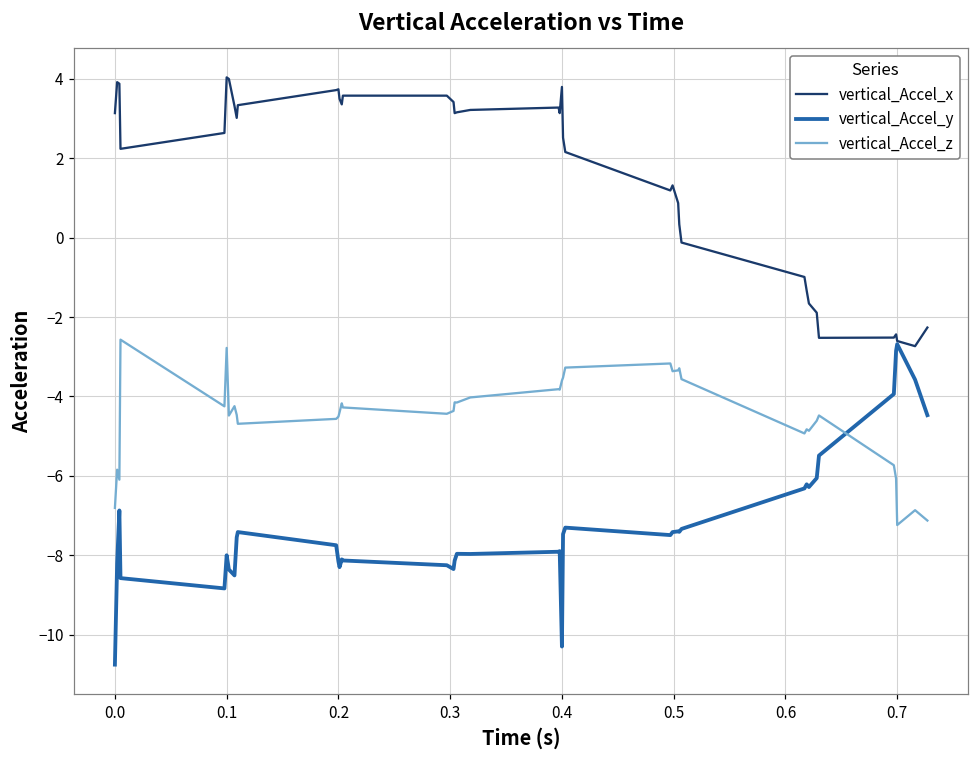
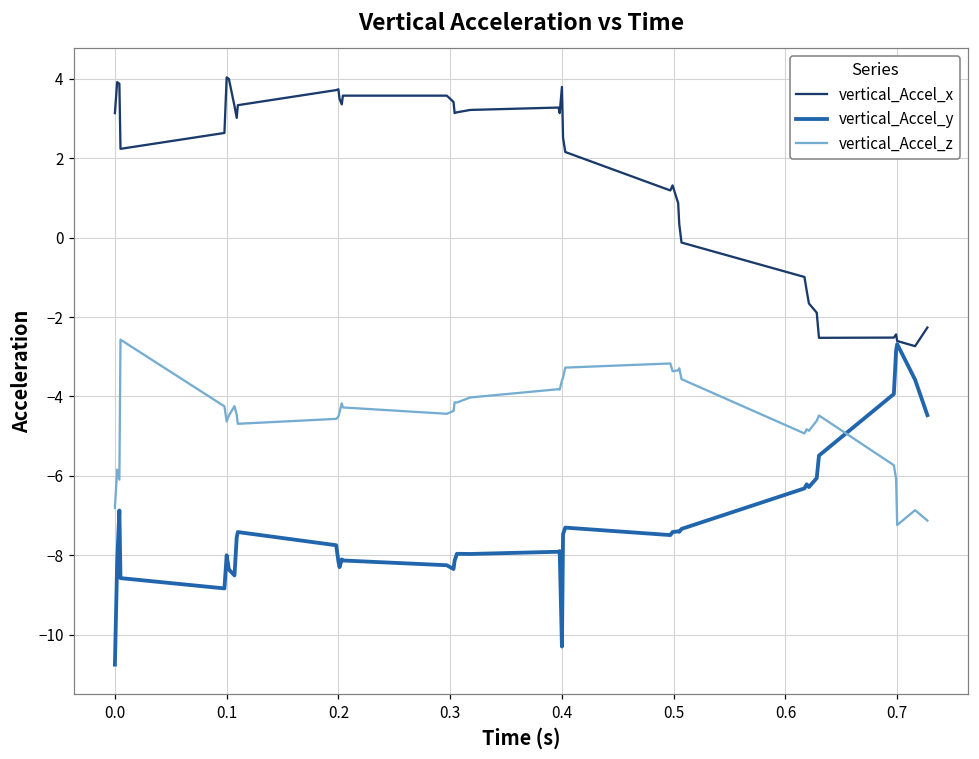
vertical_Accel_z, 0.1: -2.8 -> -4.6
